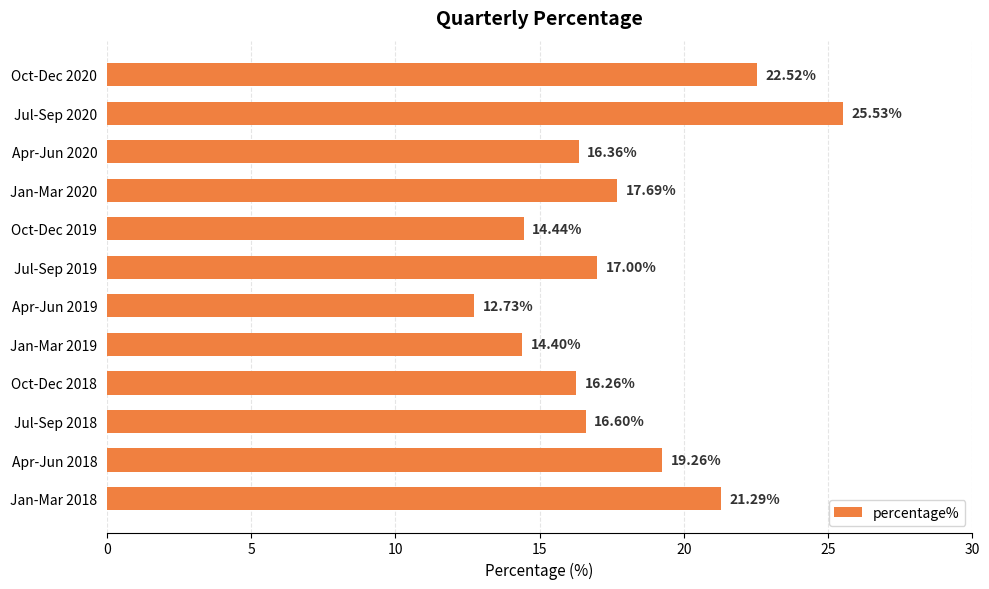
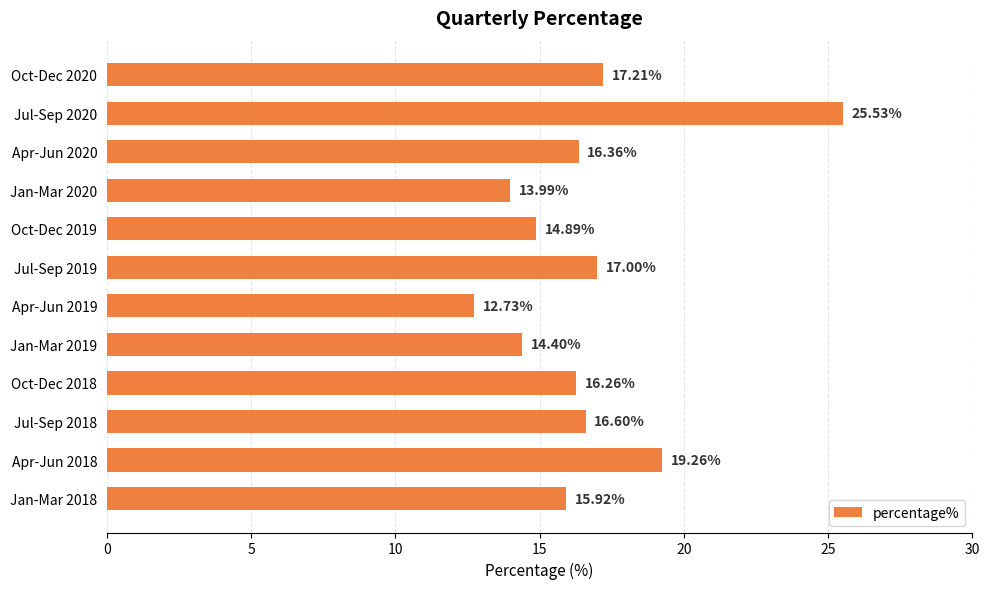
Oct-Dec 2020: 22.52% -> 17.21%
Jan-Mar 2020: 17.69% -> 13.99%
Oct-Dec 2019: 14.44% -> 14.89%
Jan-Mar 2018: 21.29% -> 15.92%
